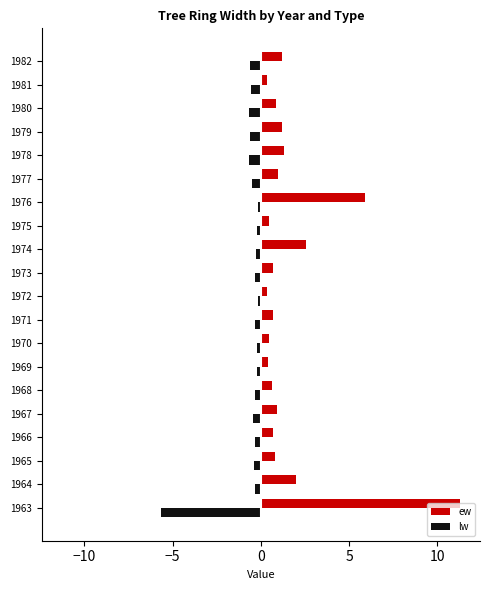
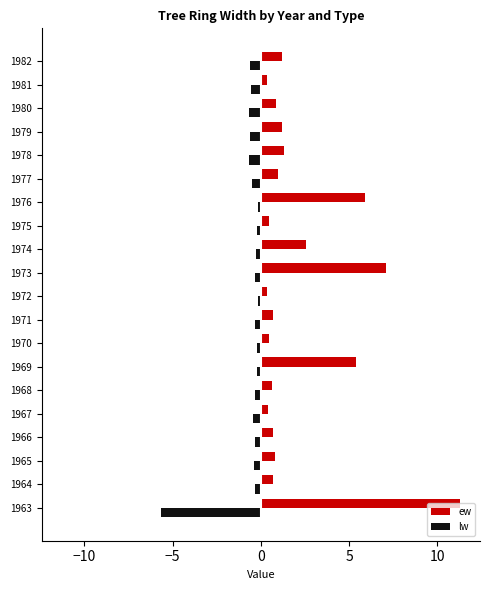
ew, 1973: 0.7 -> 7.1
ew, 1969: 0.4 -> 5.4
ew, 1967: 0.9 -> 0.4
ew, 1964: 2.0 -> 0.7
